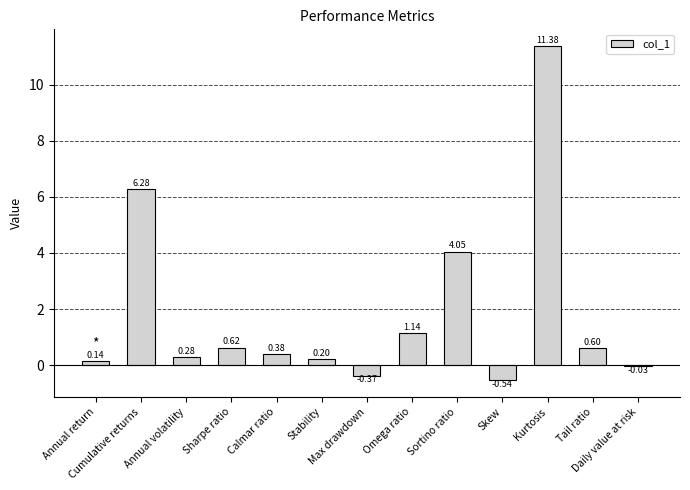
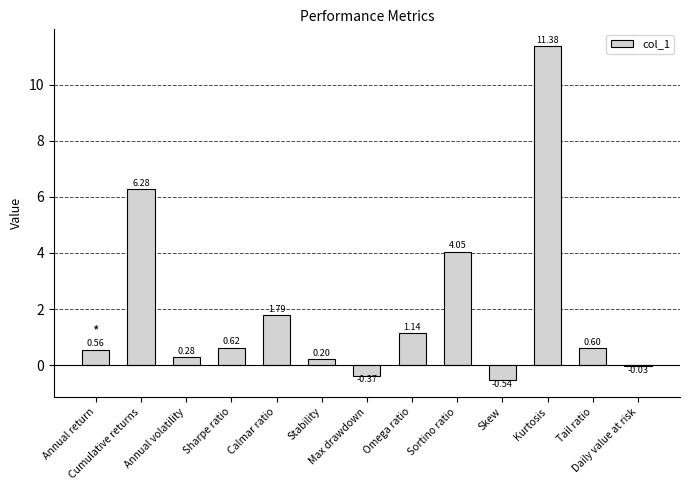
Annual return: 0.14 -> 0.56
Calmar ratio: 0.38 -> 1.79
